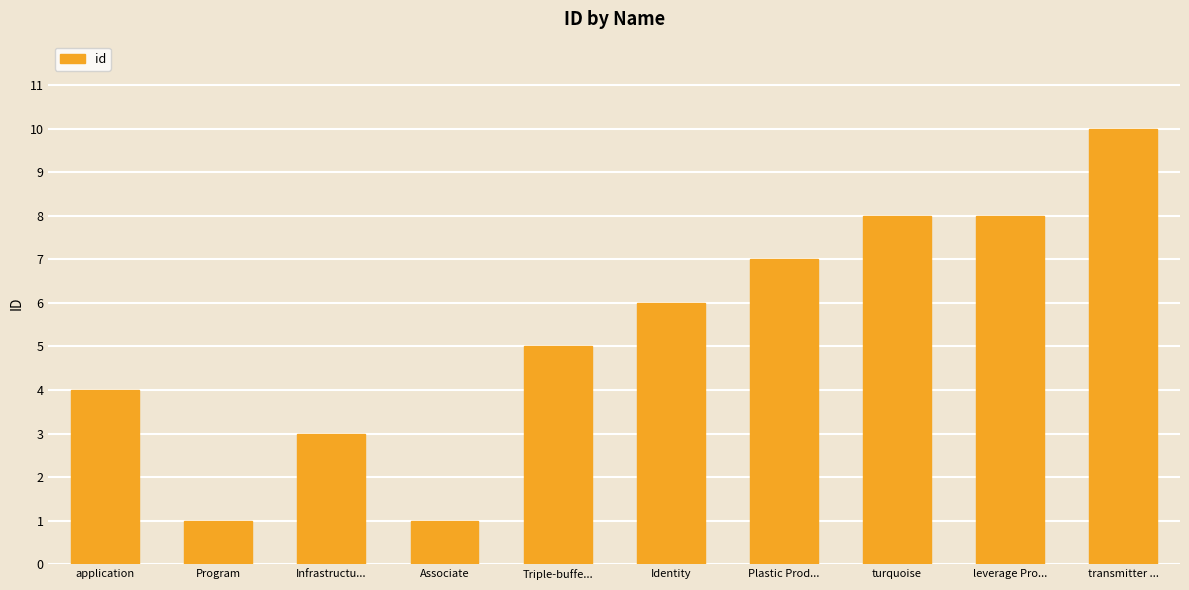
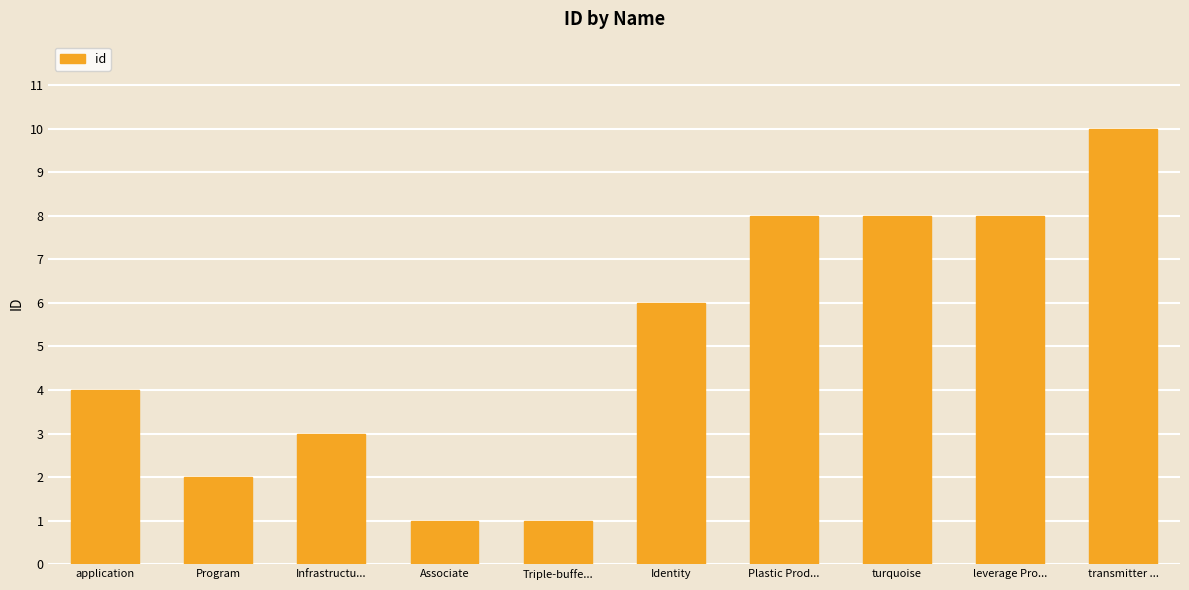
Program: 1 -> 2
Triple-buffe...: 5 -> 1
Plastic Prod...: 7 -> 8
